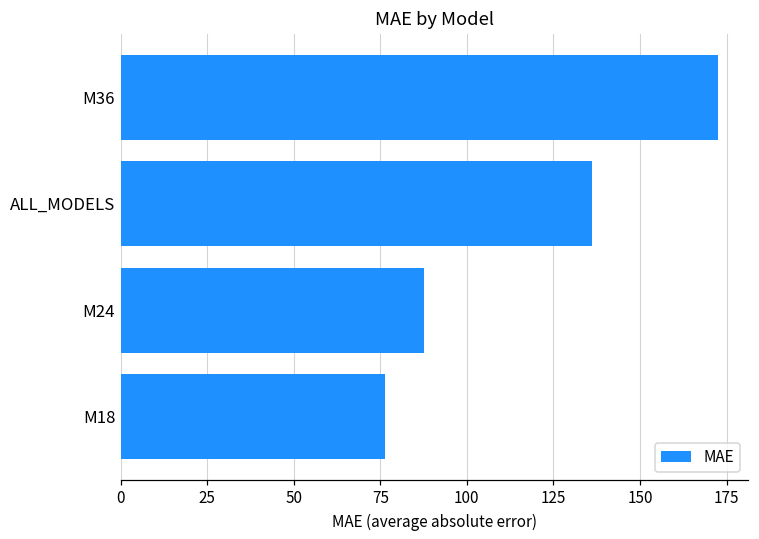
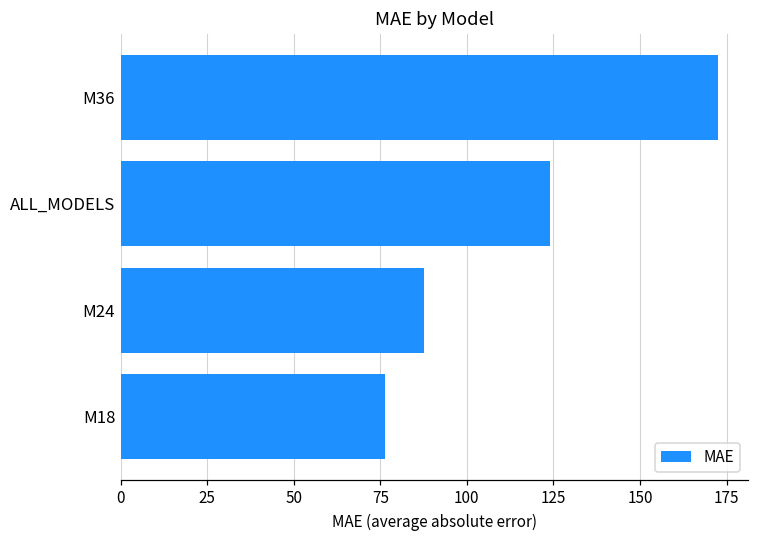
ALL_MODELS: 136 -> 124
